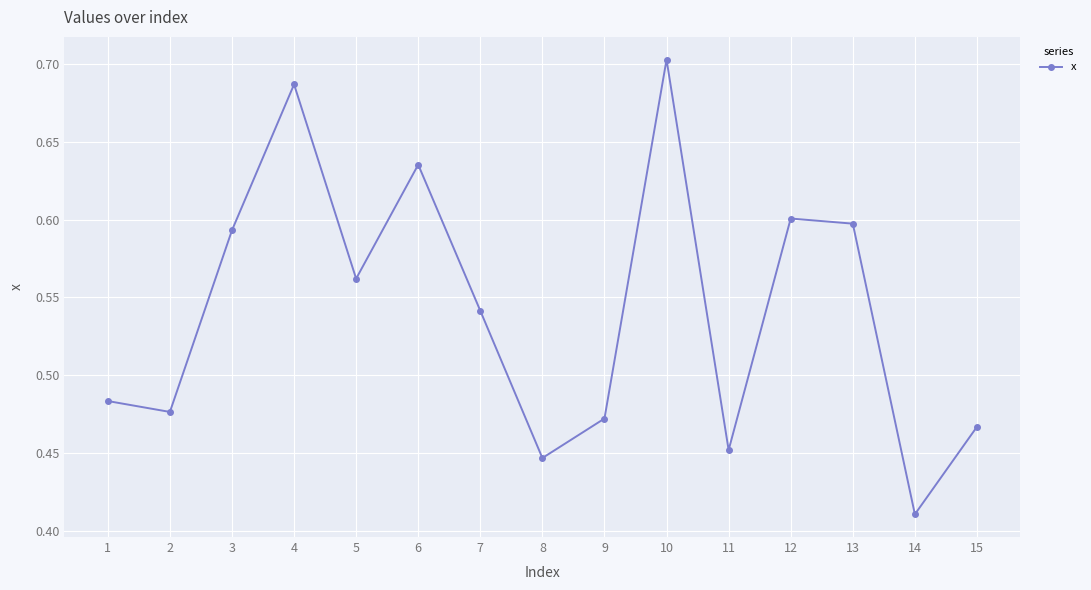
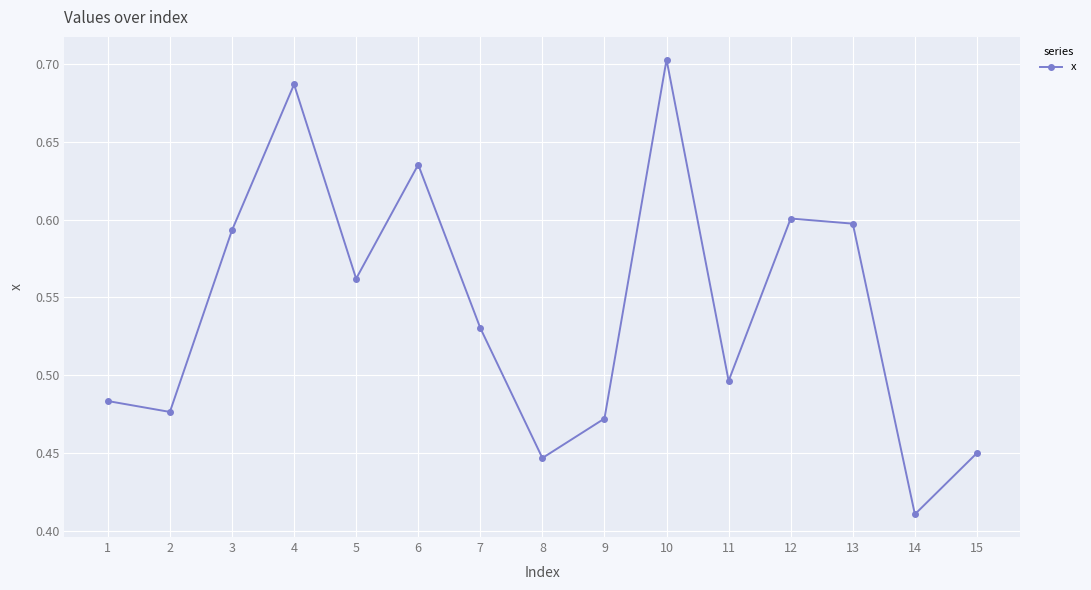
7: 0.541 -> 0.530
11: 0.452 -> 0.496
15: 0.467 -> 0.450
